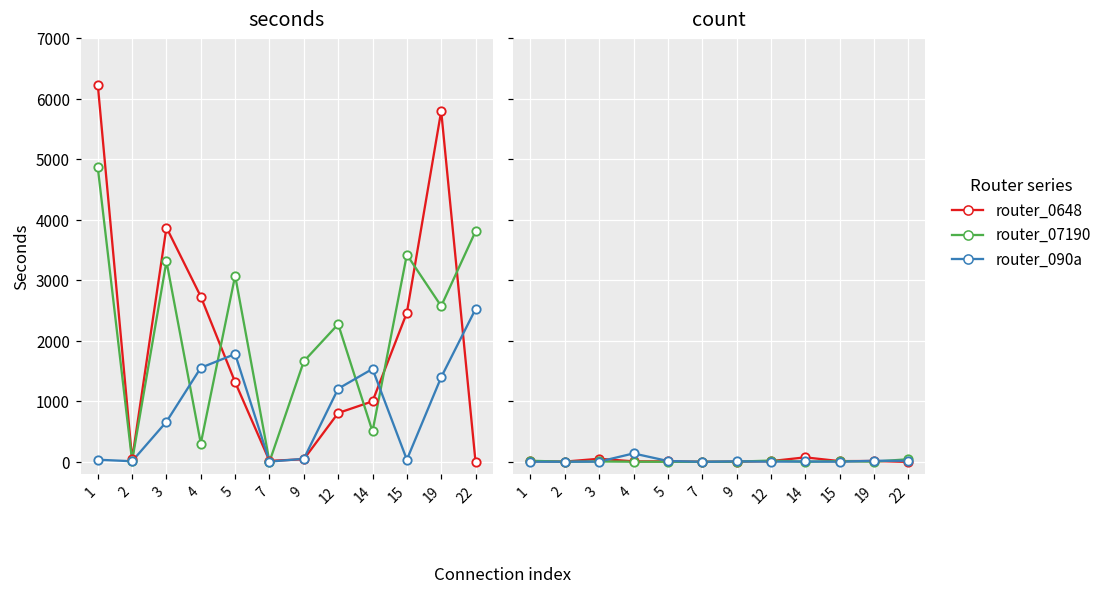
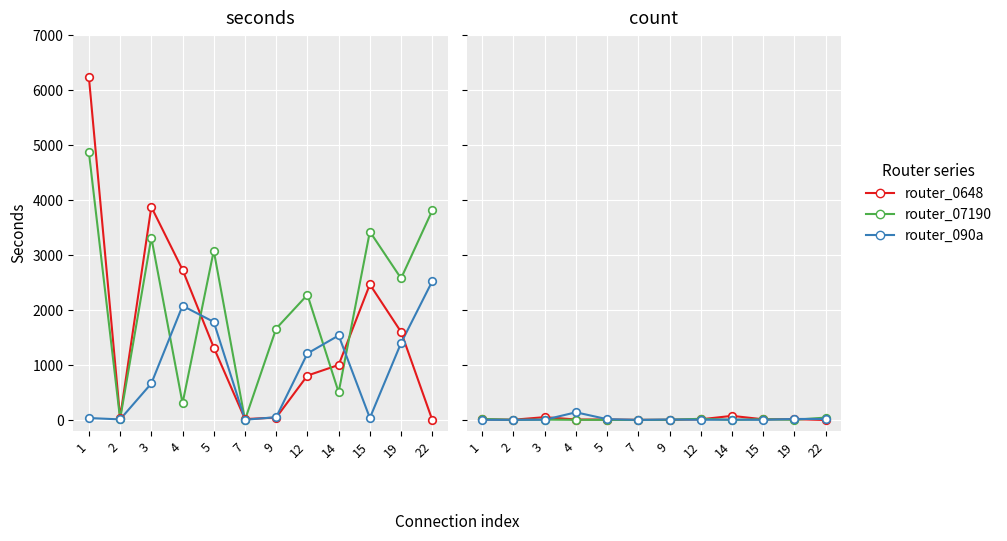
seconds, router_090a, 4: 1600 -> 2100
seconds, router_0648, 19: 5800 -> 1600
